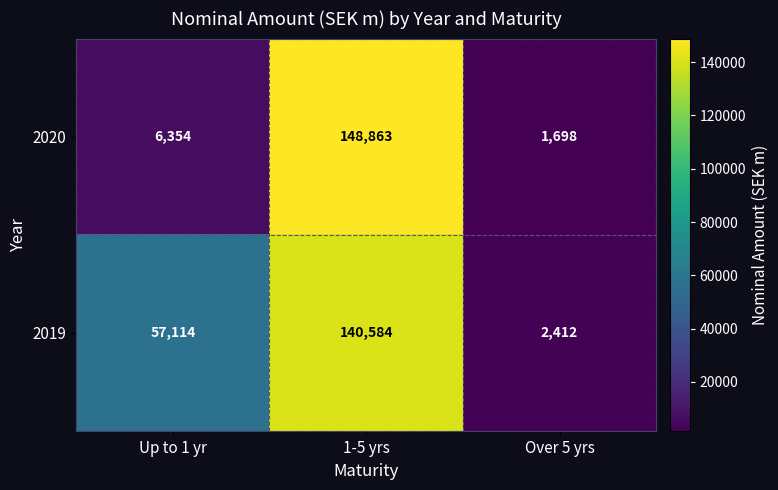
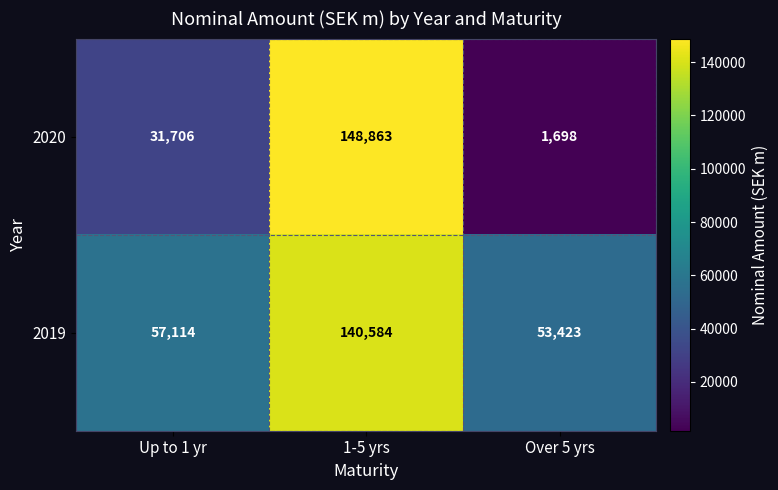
2020, Up to 1 yr: 6,354 -> 31,706
2019, Over 5 yrs: 2,412 -> 53,423
